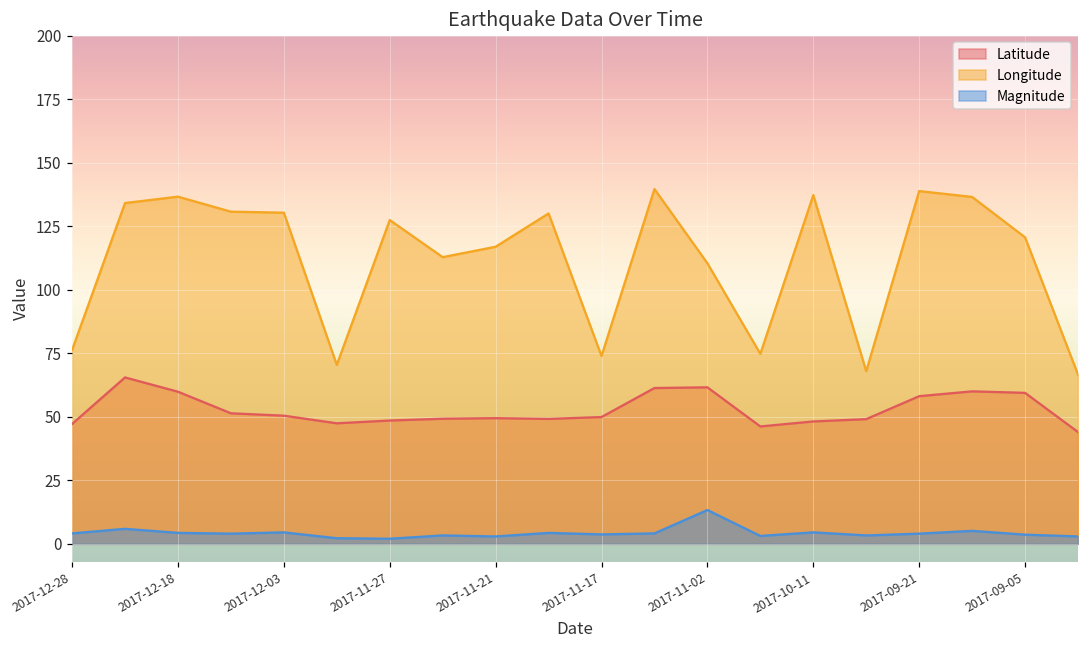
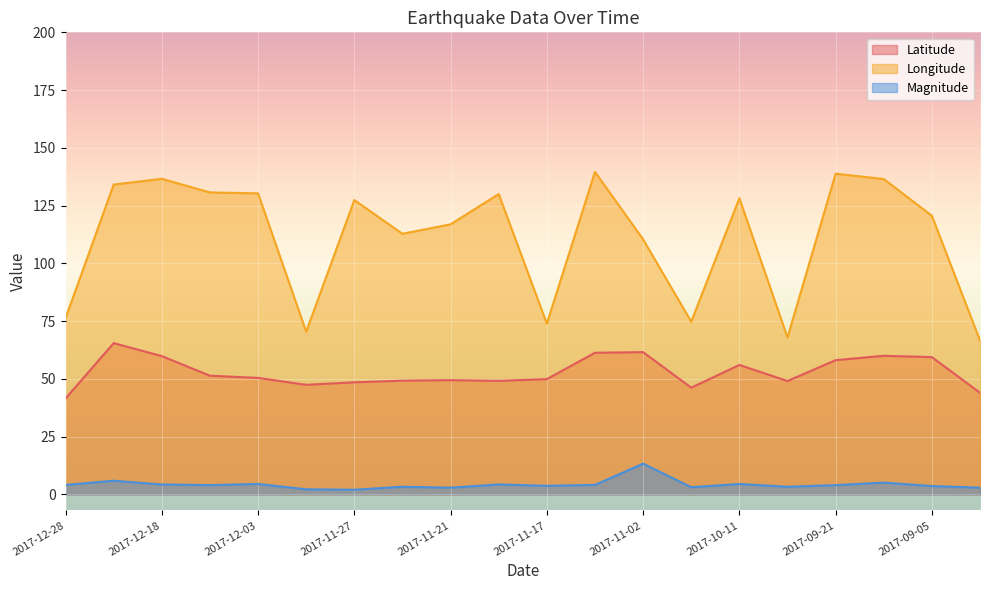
Latitude, 2017-12-28: 47 -> 41
Latitude, 2017-10-11: 48 -> 56
Longitude, 2017-10-11: 137 -> 128
